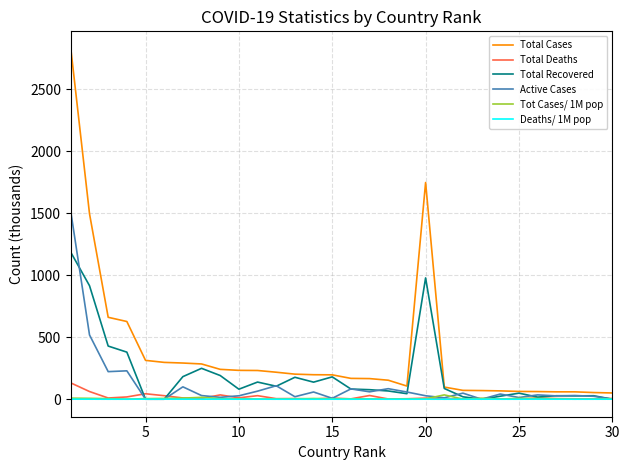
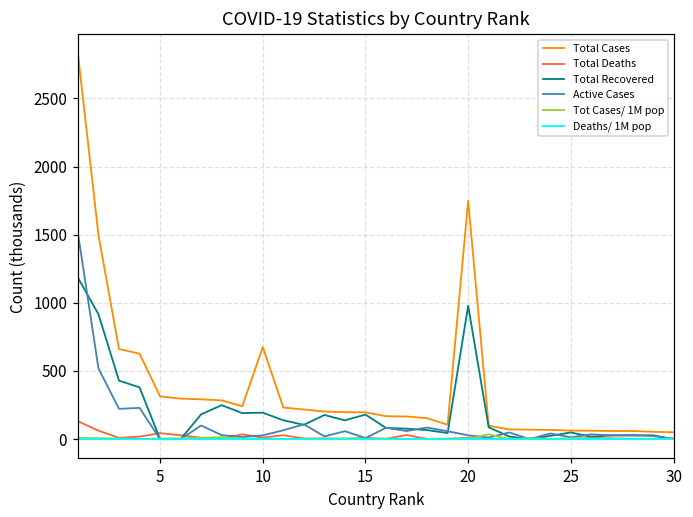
Total Cases, 10: 230 -> 680
Total Recovered, 10: 80 -> 190
